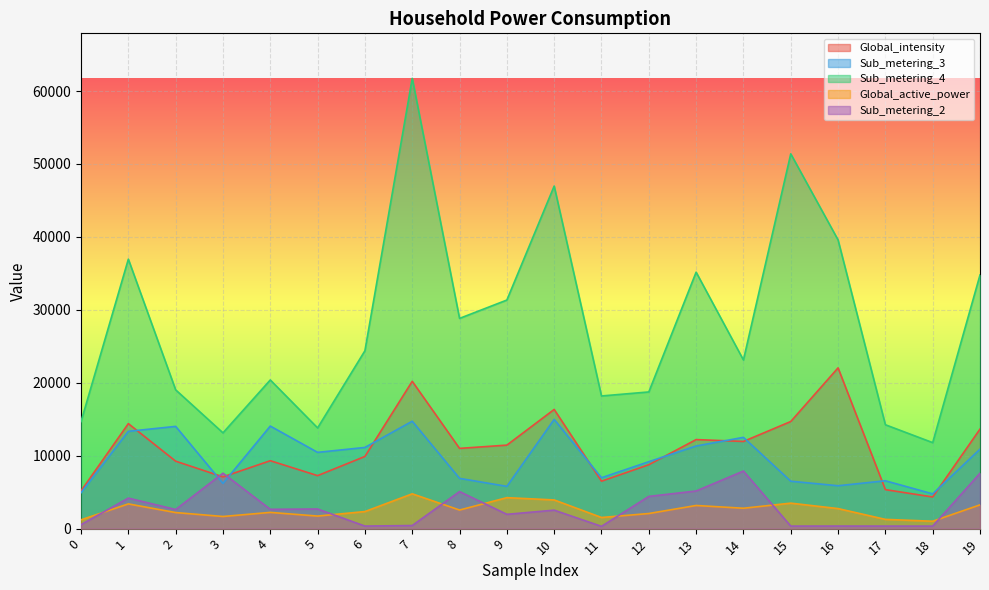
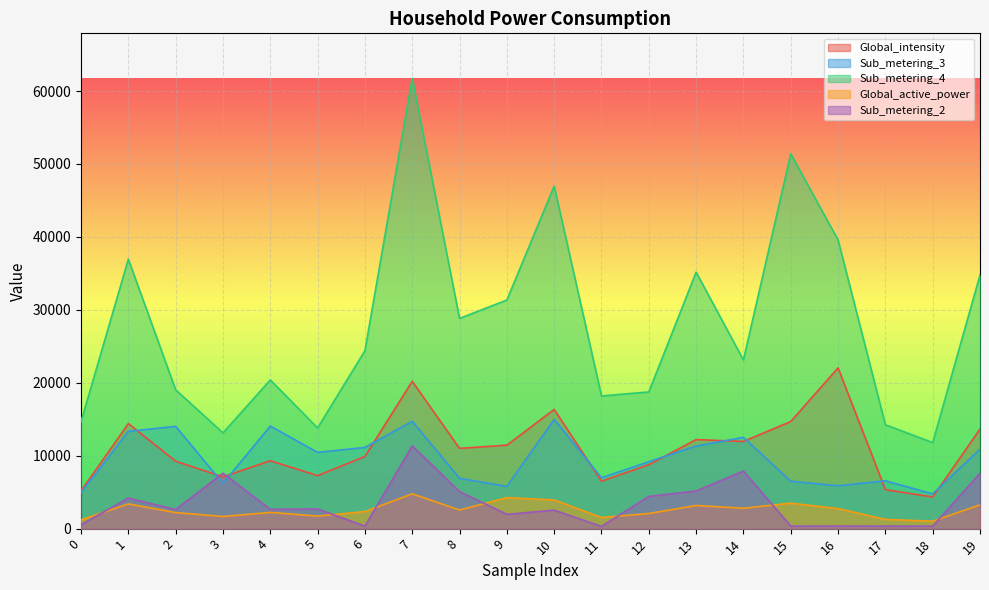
Sub_metering_2, 7: 0 -> 11000
